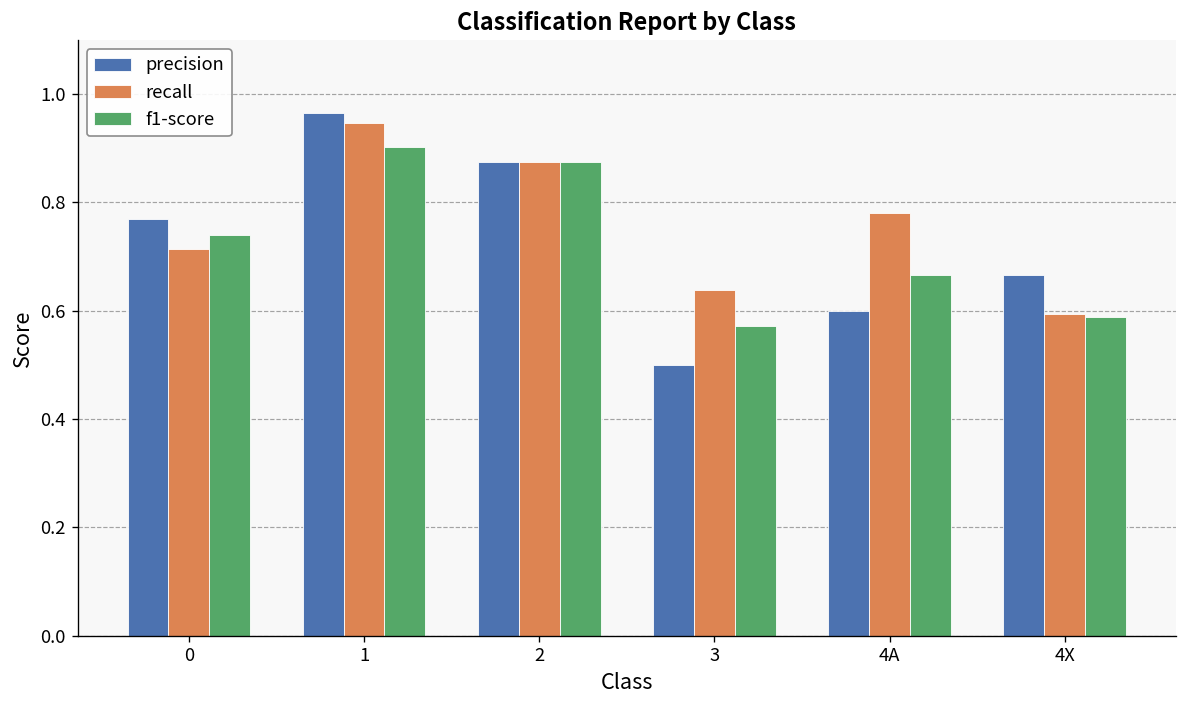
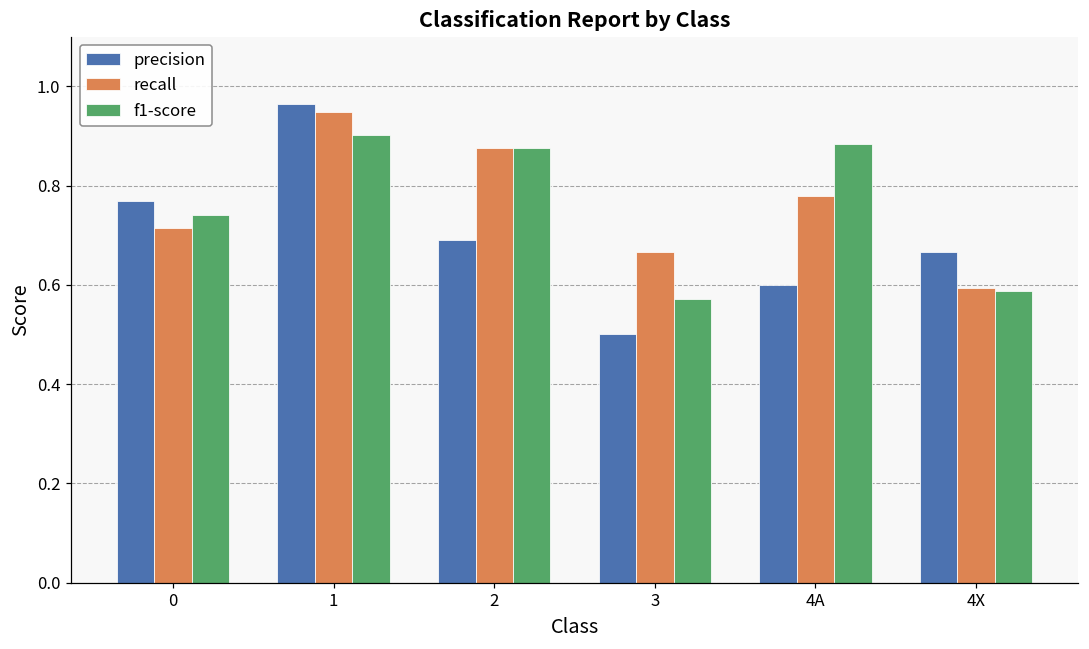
precision, 2: 0.88 -> 0.69
recall, 3: 0.64 -> 0.67
f1-score, 4A: 0.67 -> 0.88
